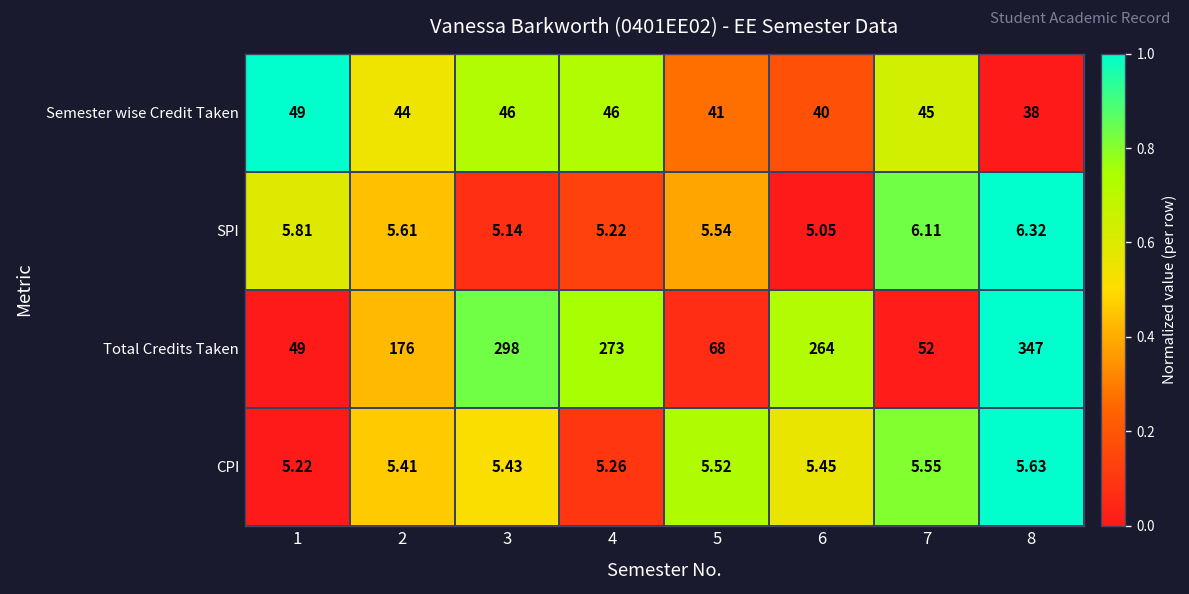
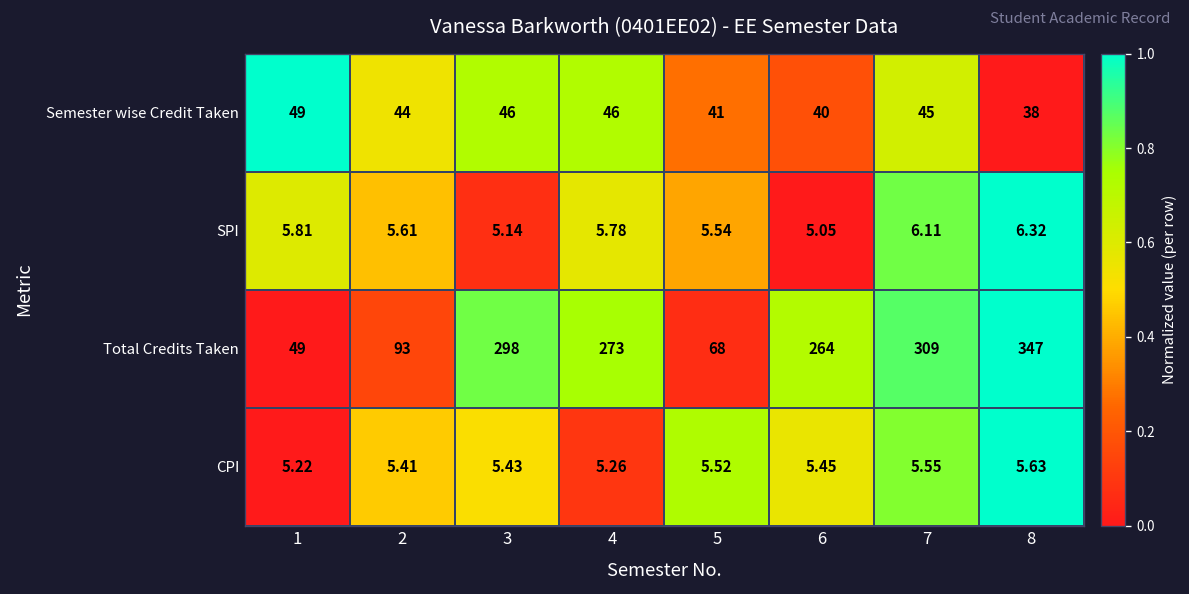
SPI, 4: 5.22 -> 5.78
Total Credits Taken, 2: 176 -> 93
Total Credits Taken, 7: 52 -> 309
